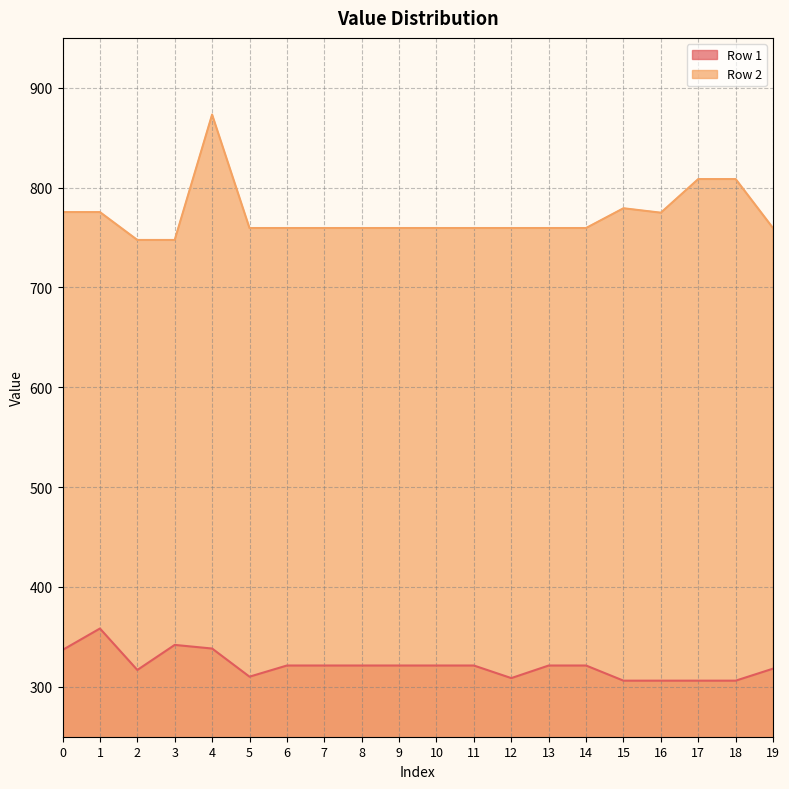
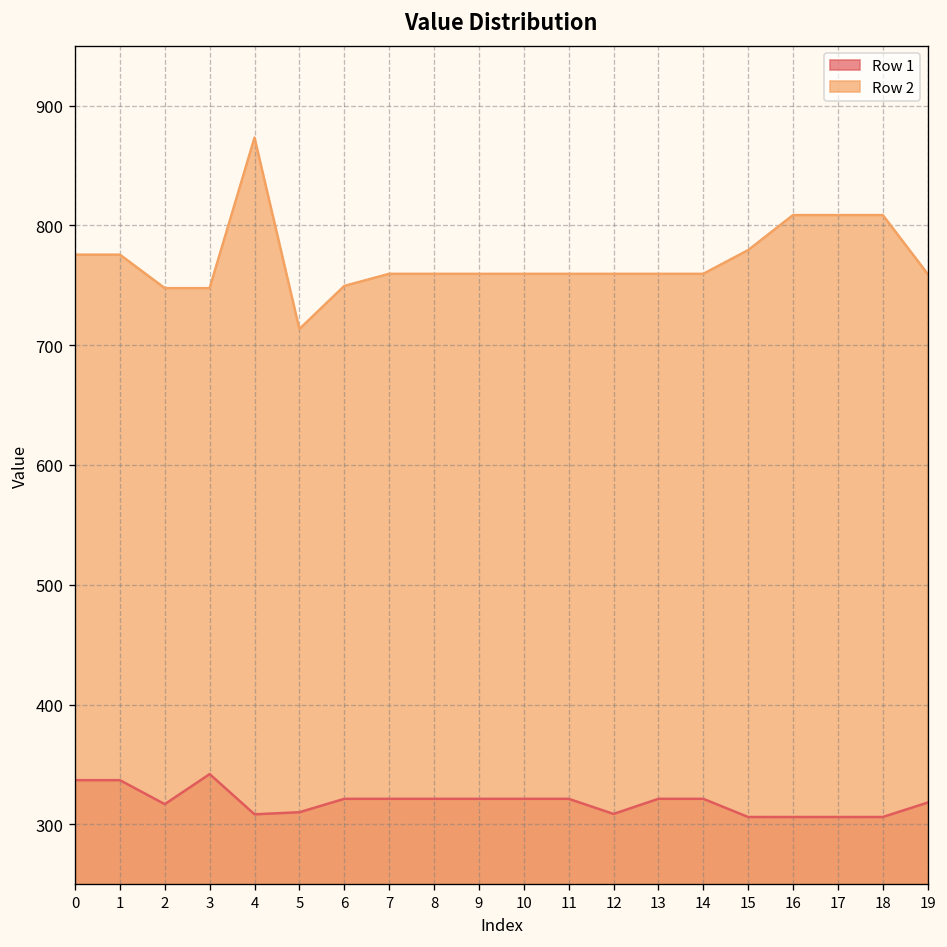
Row 1, 1: 360 -> 340
Row 1, 4: 340 -> 310
Row 2, 5: 760 -> 710
Row 2, 6: 760 -> 750
Row 2, 16: 770 -> 810
